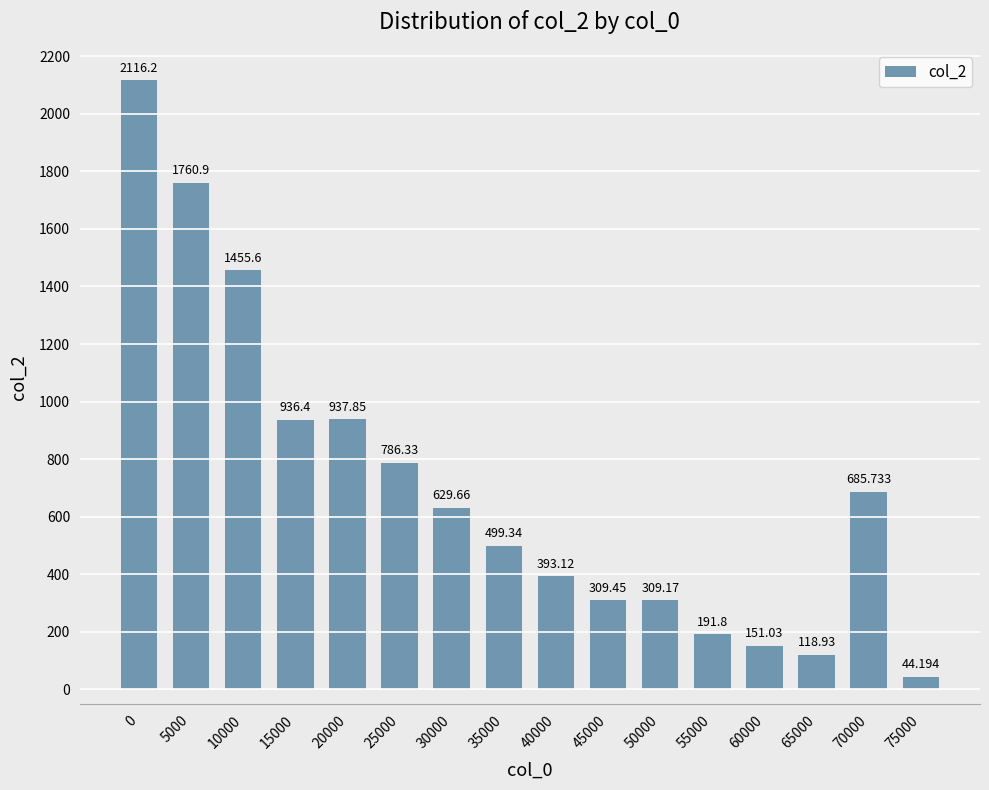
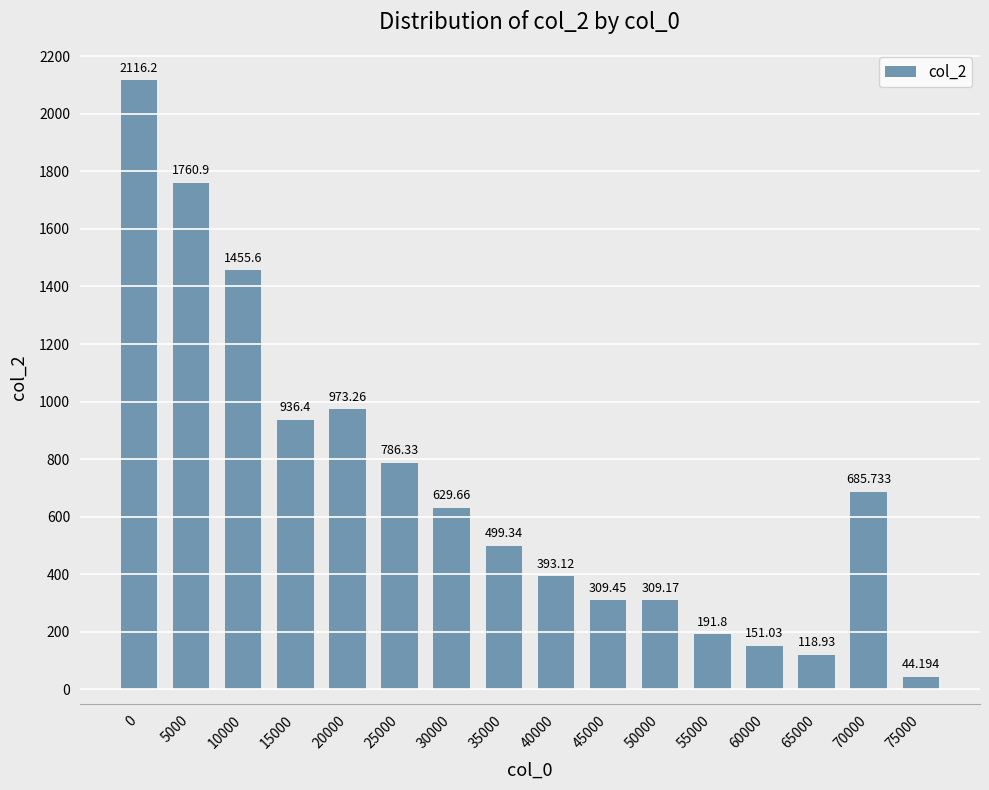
20000: 937.85 -> 973.26
